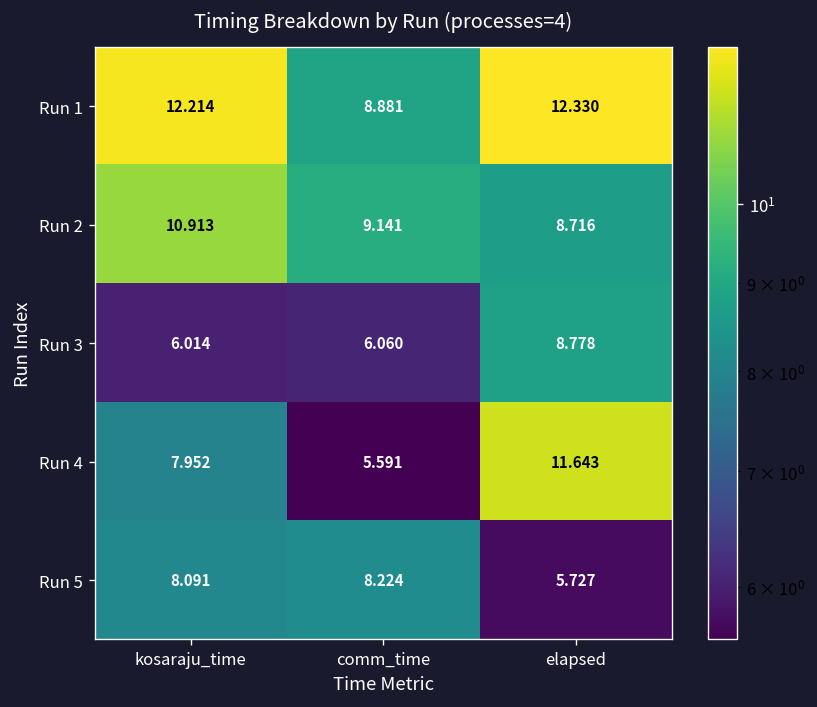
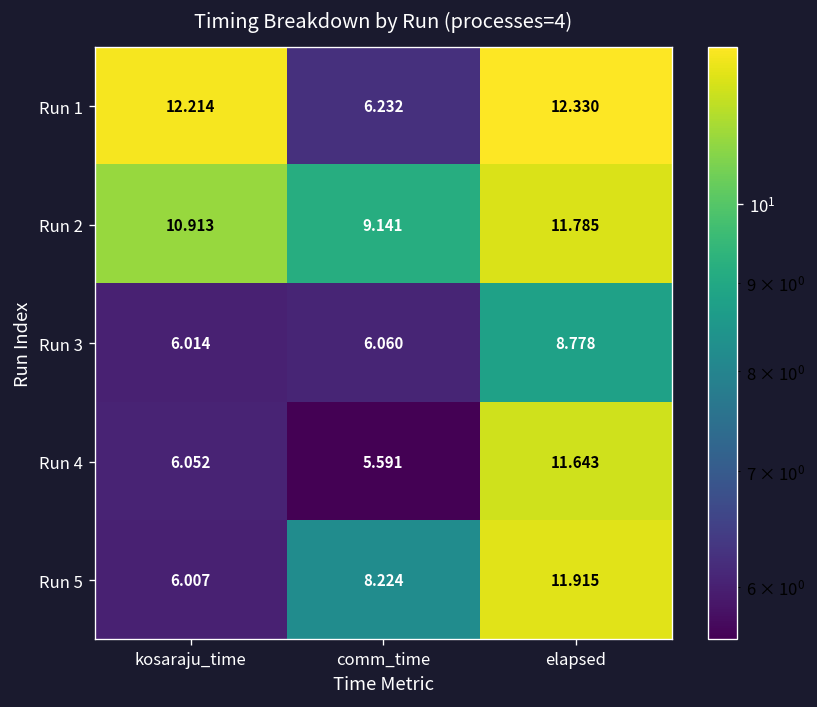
Run 1, comm_time: 8.881 -> 6.232
Run 2, elapsed: 8.716 -> 11.785
Run 4, kosaraju_time: 7.952 -> 6.052
Run 5, kosaraju_time: 8.091 -> 6.007
Run 5, elapsed: 5.727 -> 11.915
